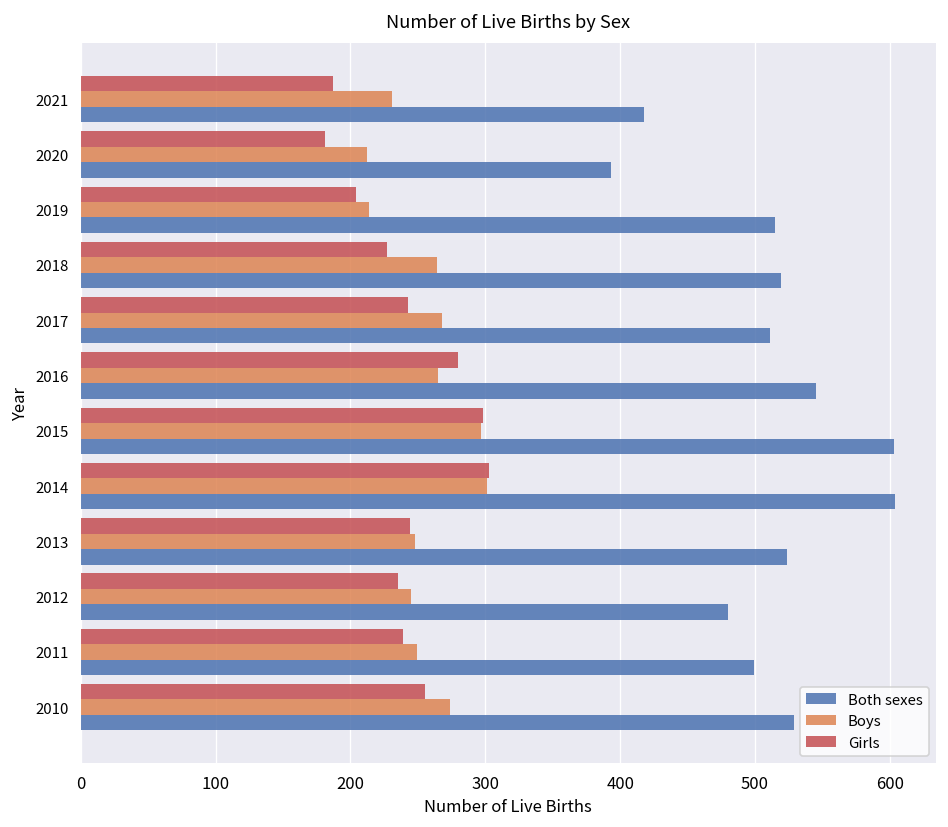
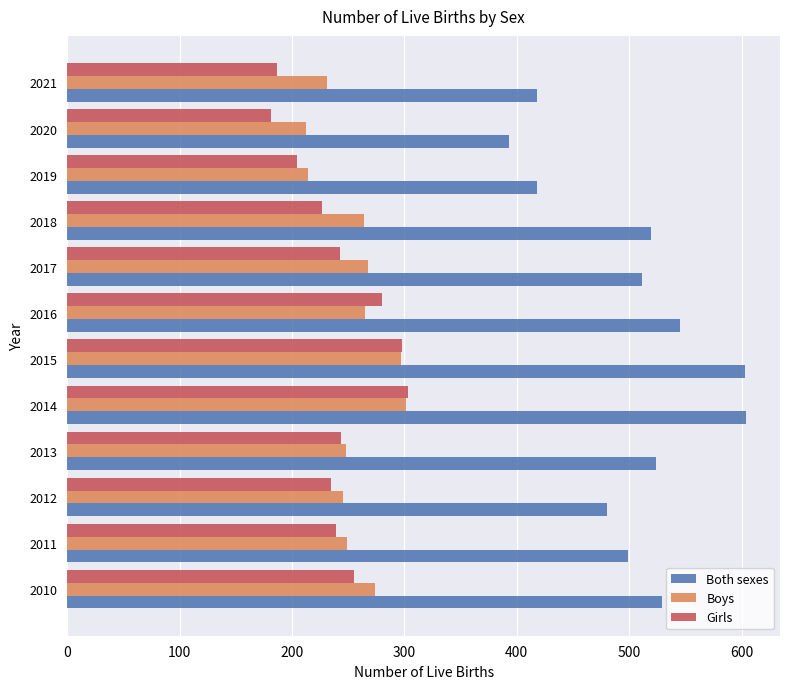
Both sexes, 2019: 515 -> 418
